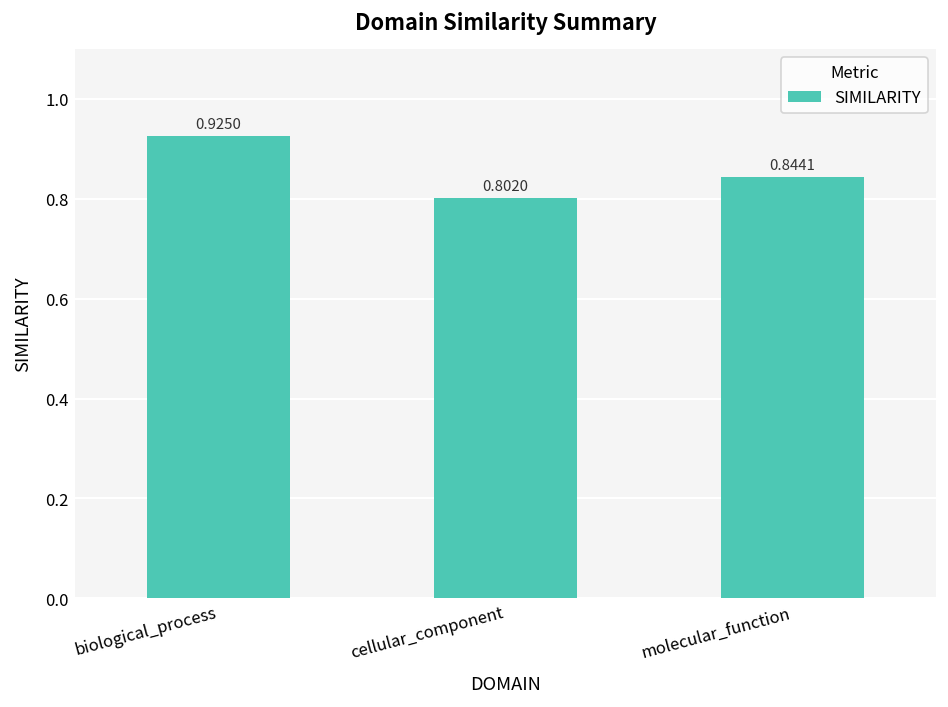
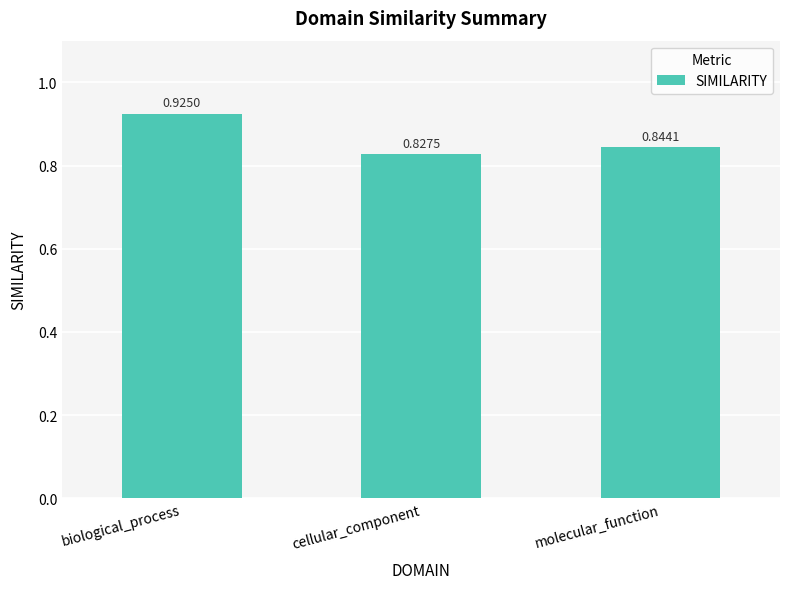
cellular_component: 0.8020 -> 0.8275
